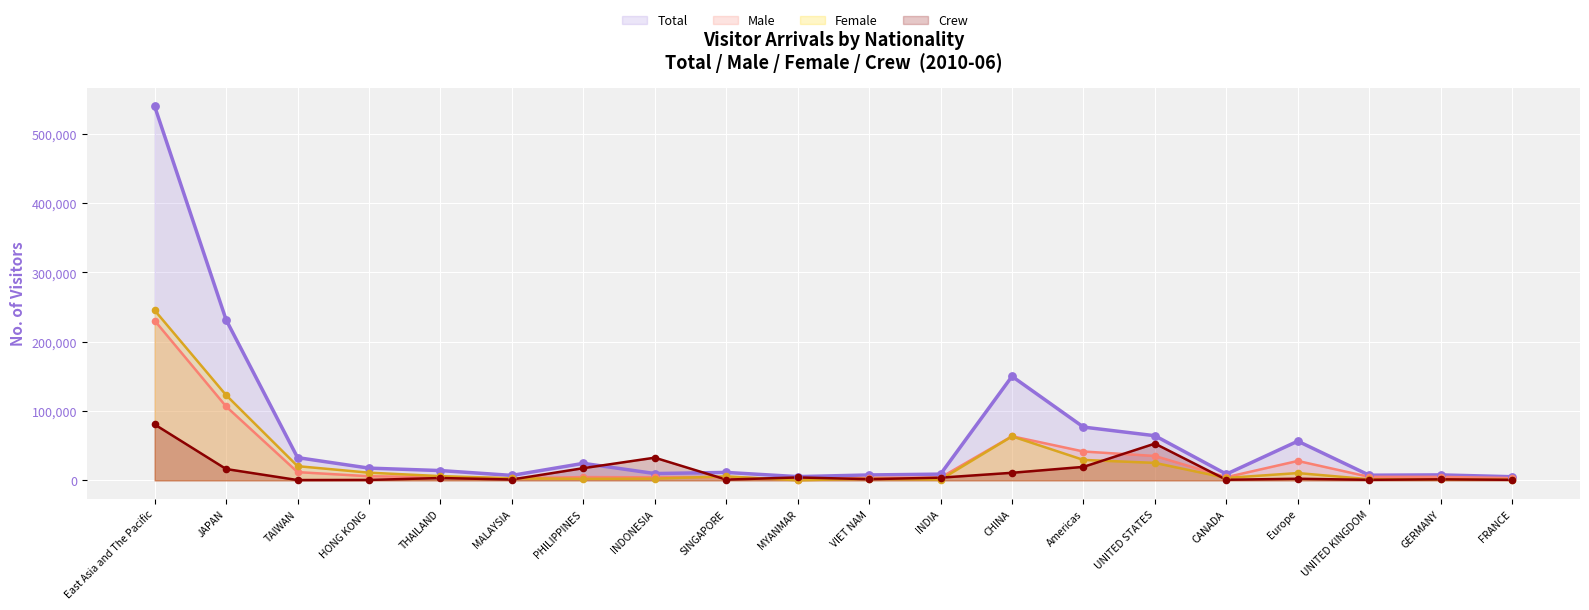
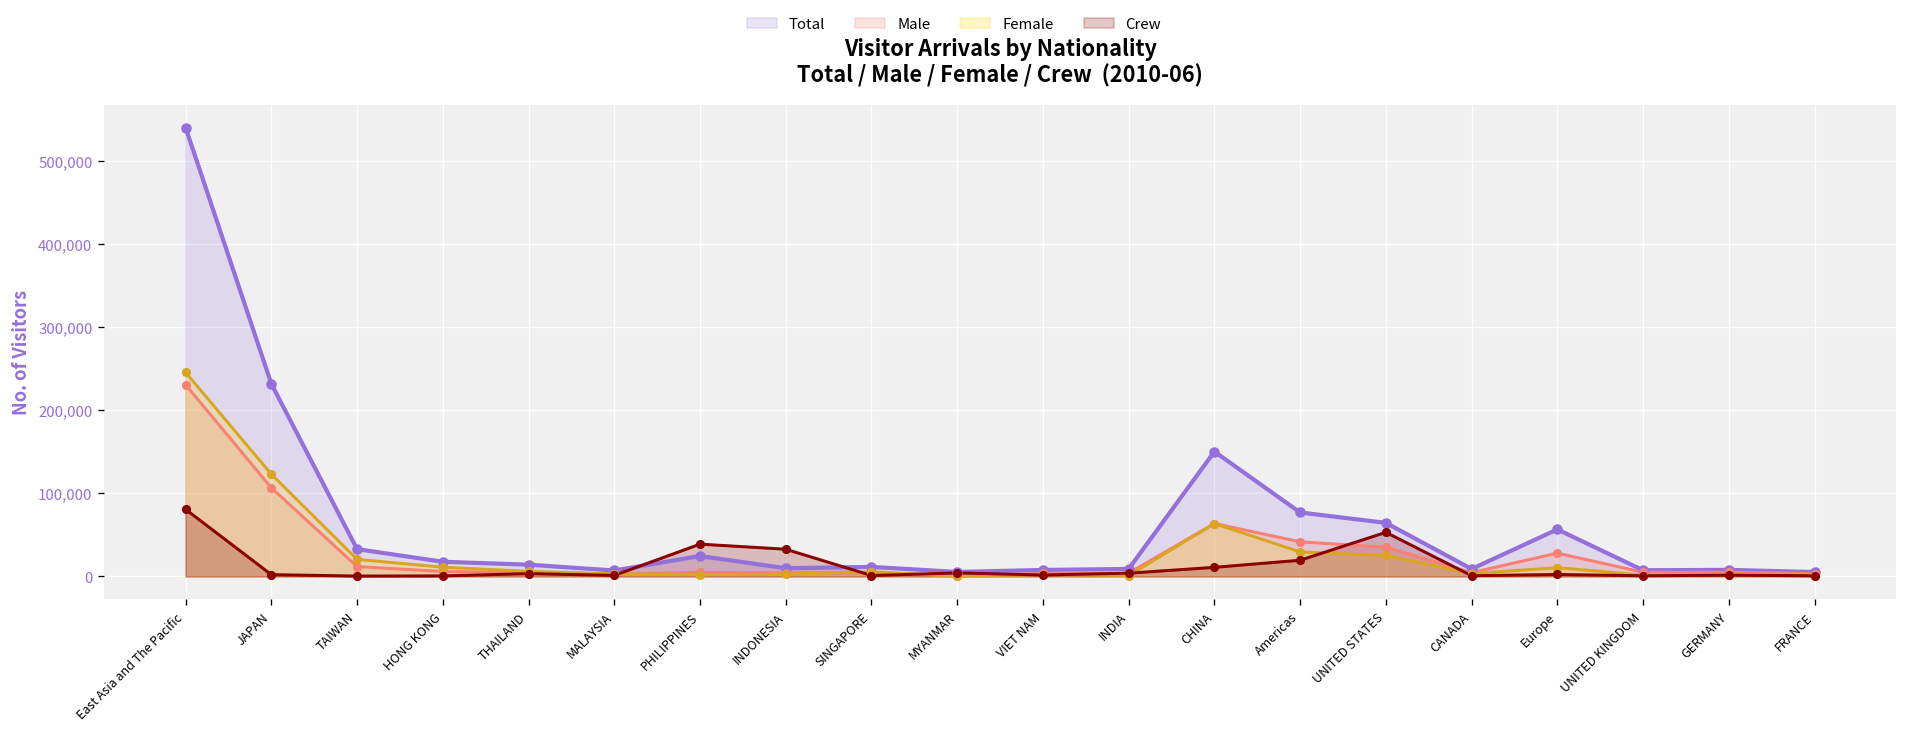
Crew, JAPAN: 20,000 -> 0
Crew, PHILIPPINES: 20,000 -> 40,000
